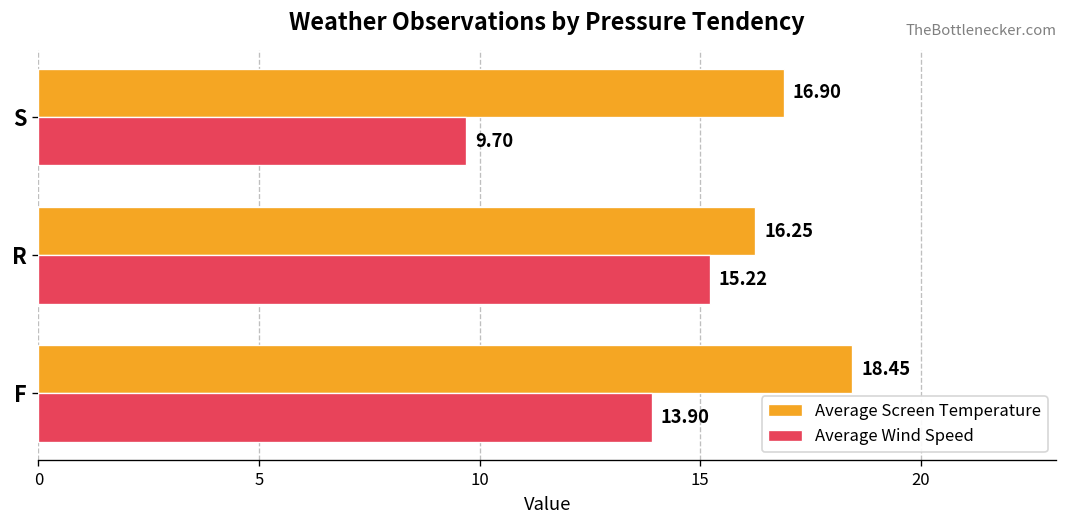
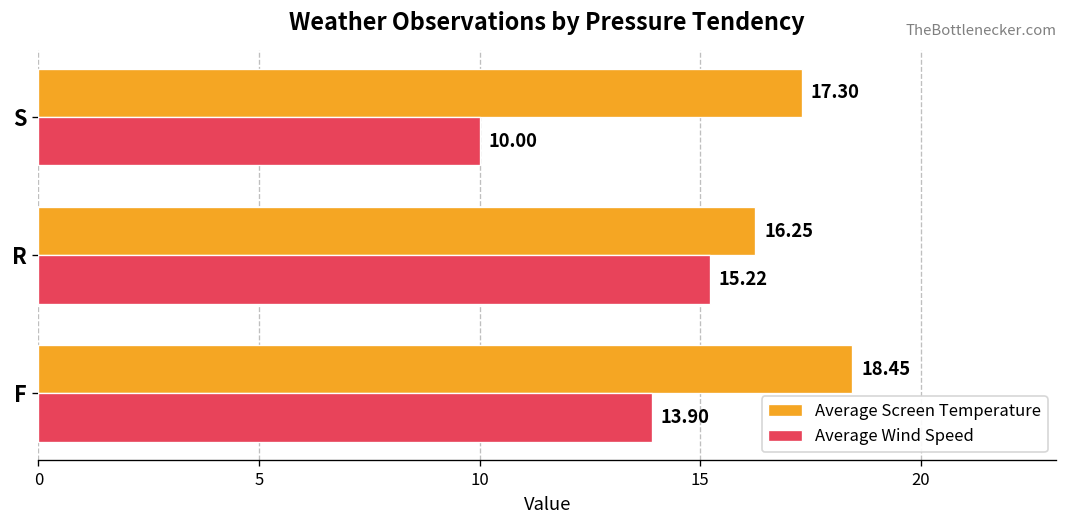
Average Screen Temperature, S: 16.90 -> 17.30
Average Wind Speed, S: 9.70 -> 10.00
